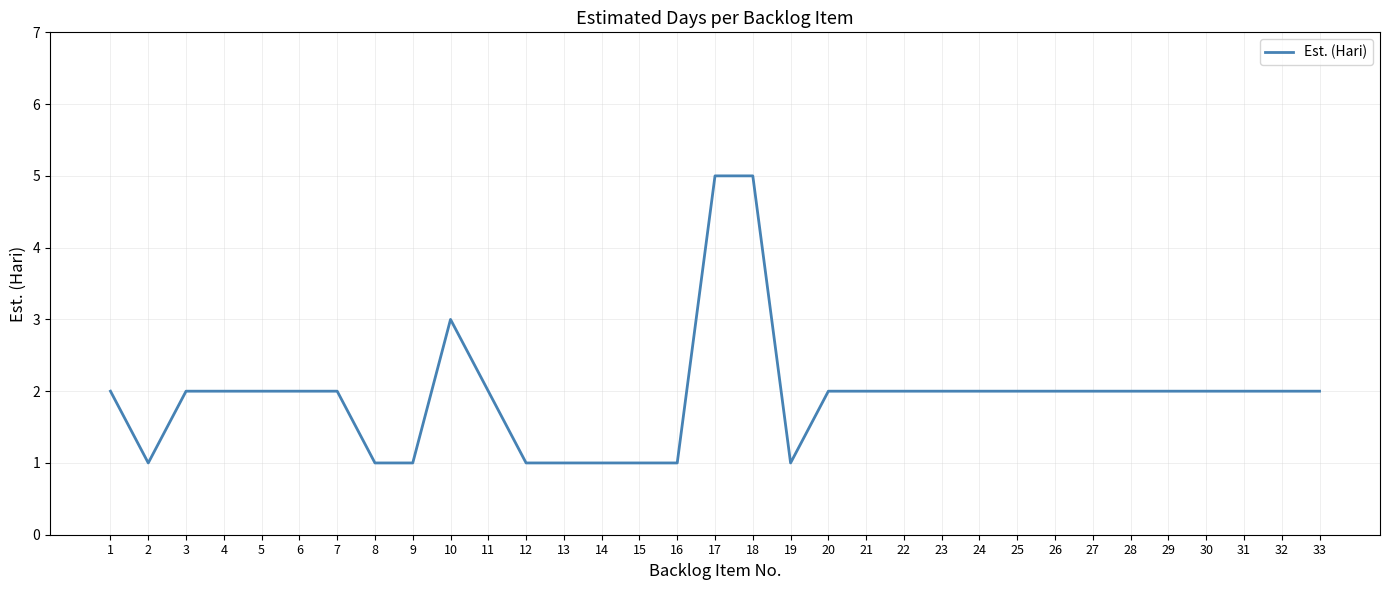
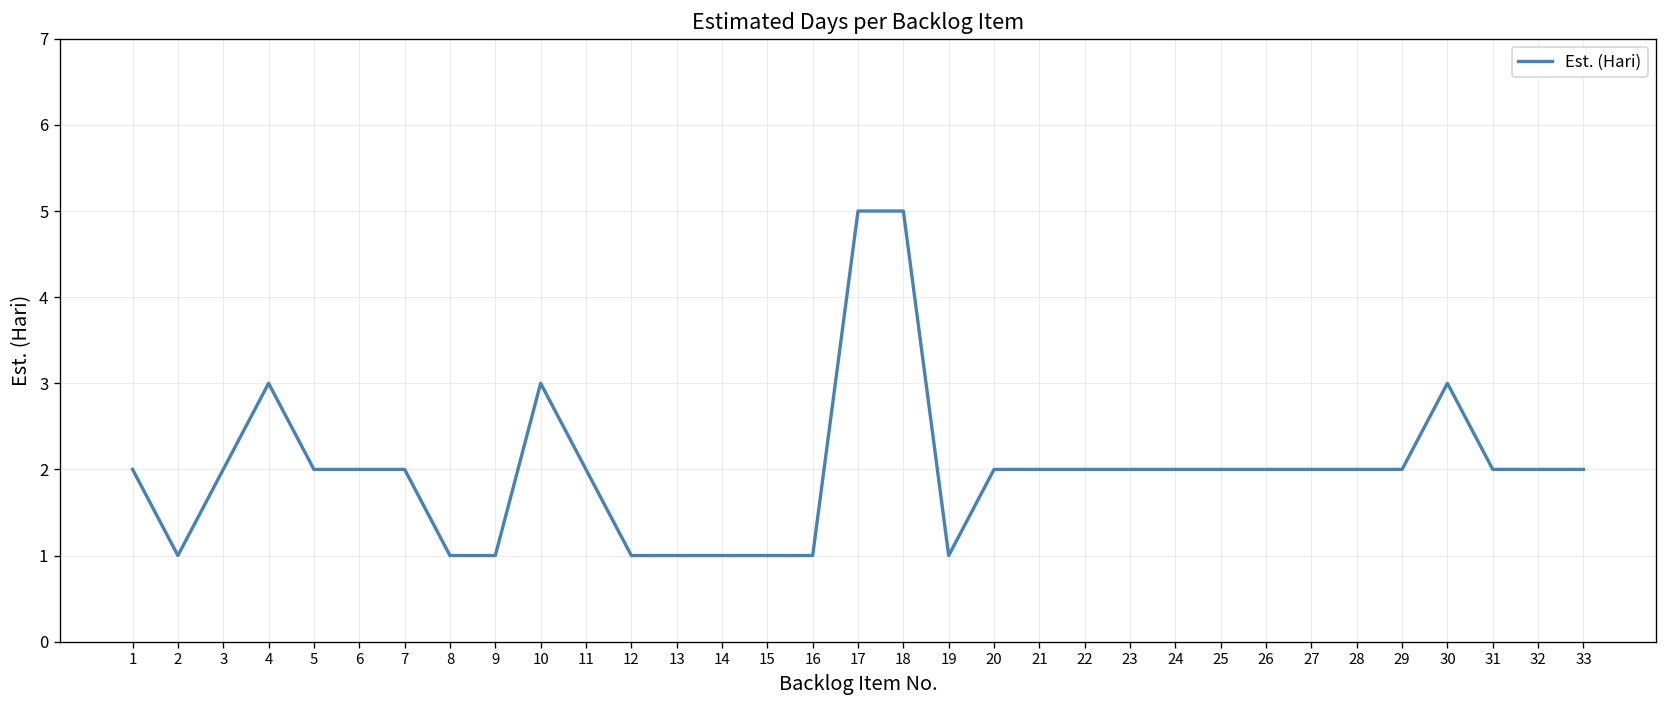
4: 2 -> 3
30: 2 -> 3
